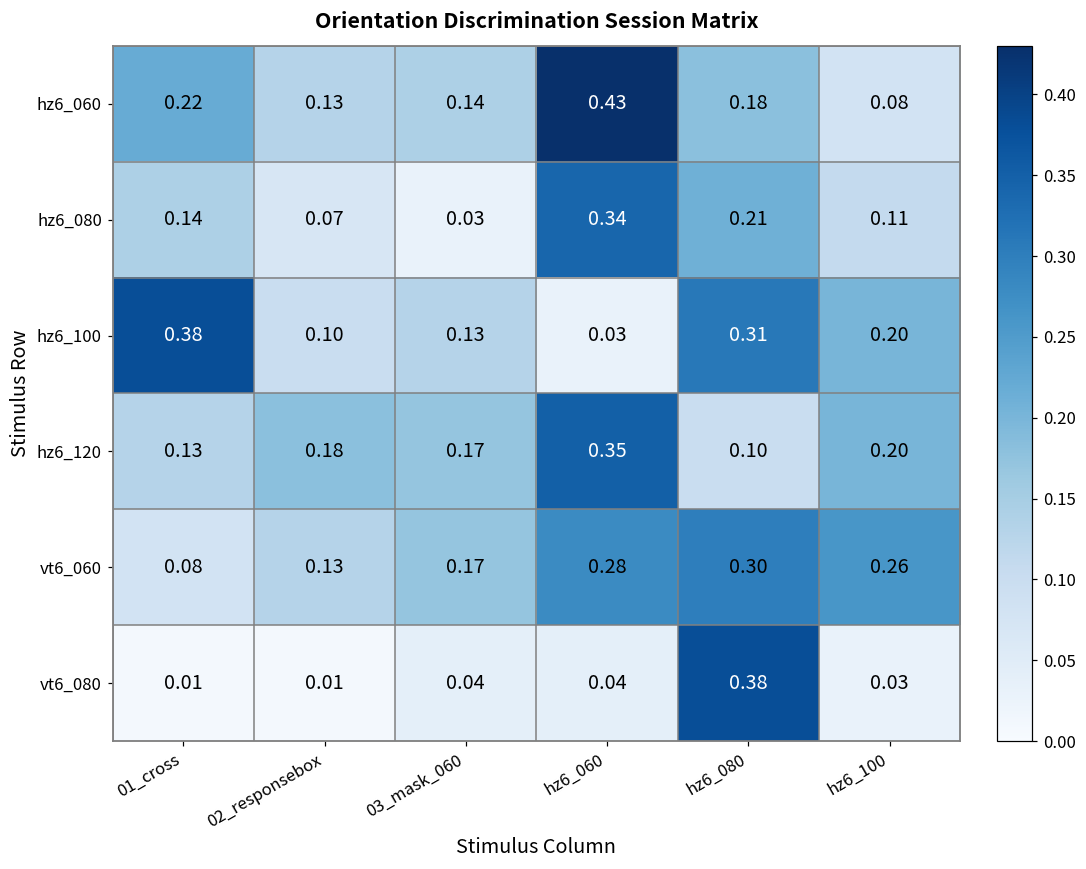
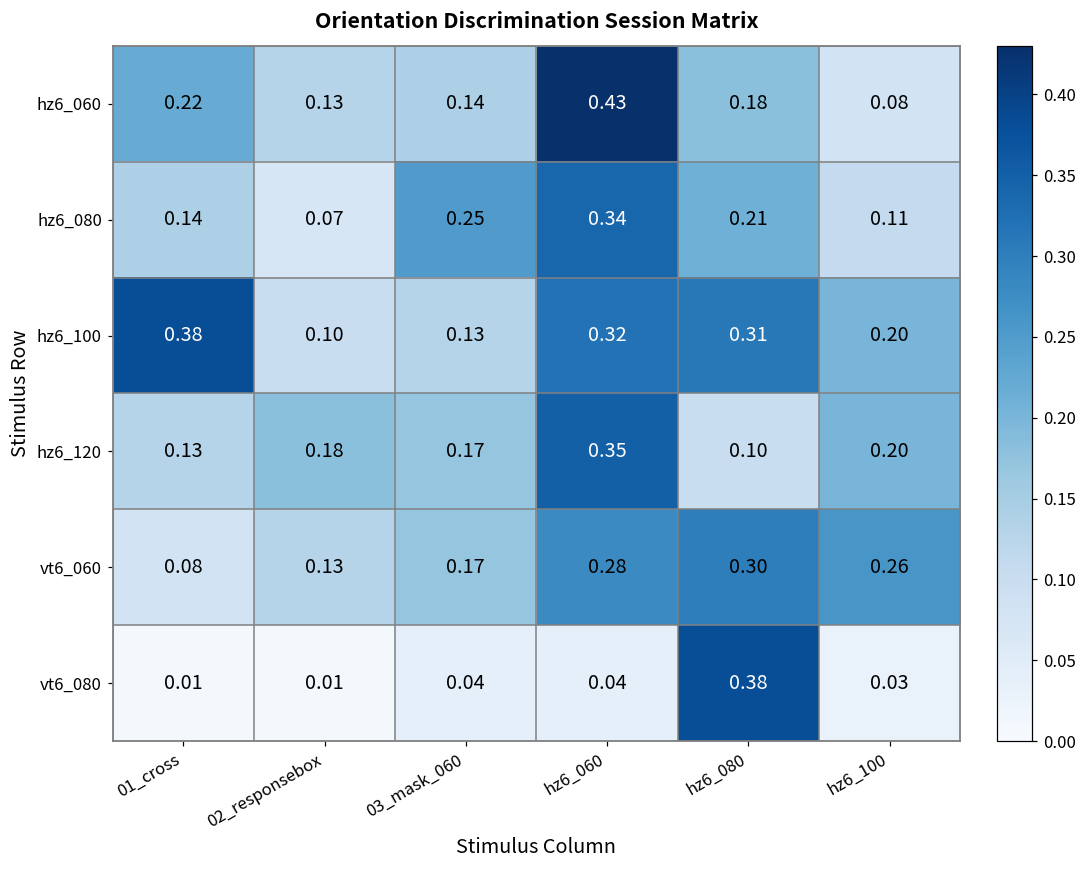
hz6_080, 03_mask_060: 0.03 -> 0.25
hz6_100, hz6_060: 0.03 -> 0.32
